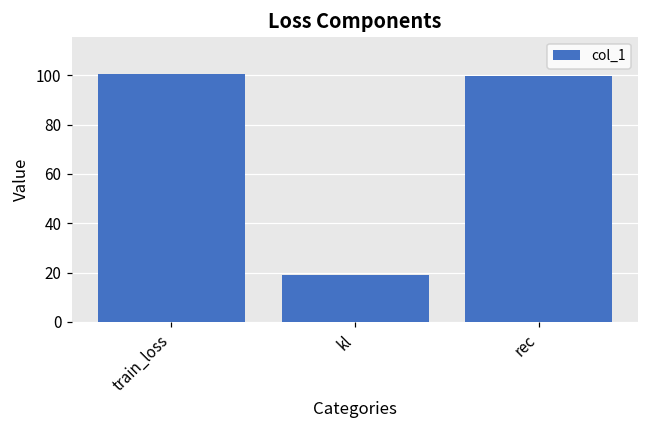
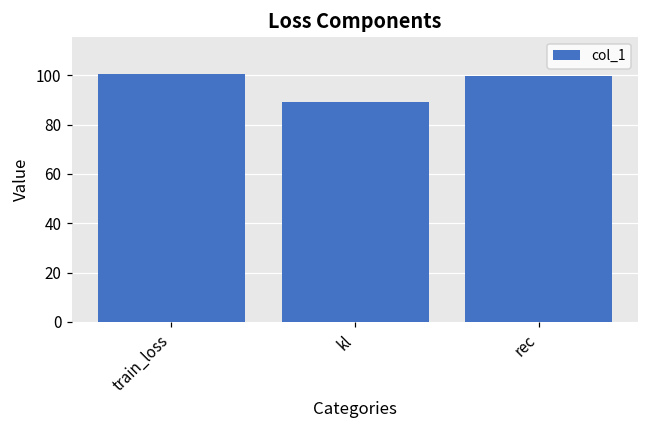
kl: 19 -> 89
